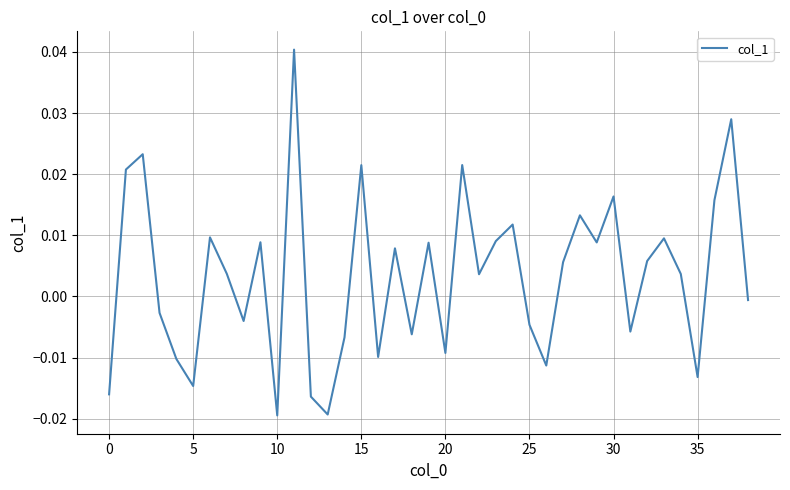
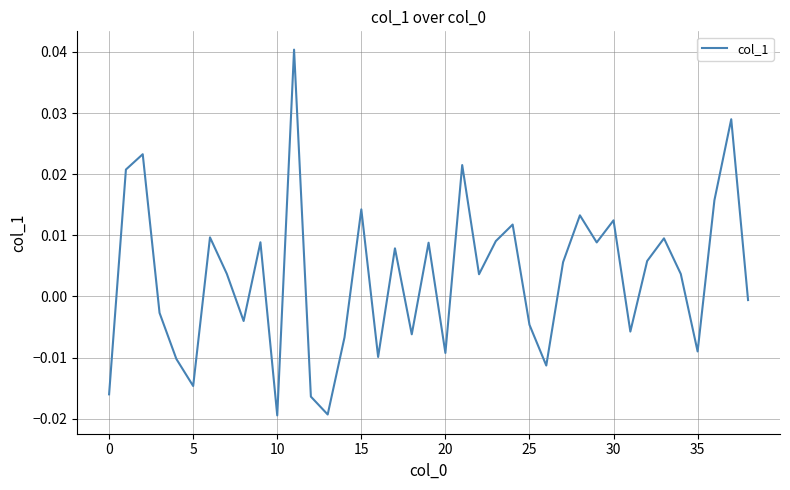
15: 0.021 -> 0.014
30: 0.016 -> 0.012
35: -0.013 -> -0.009
